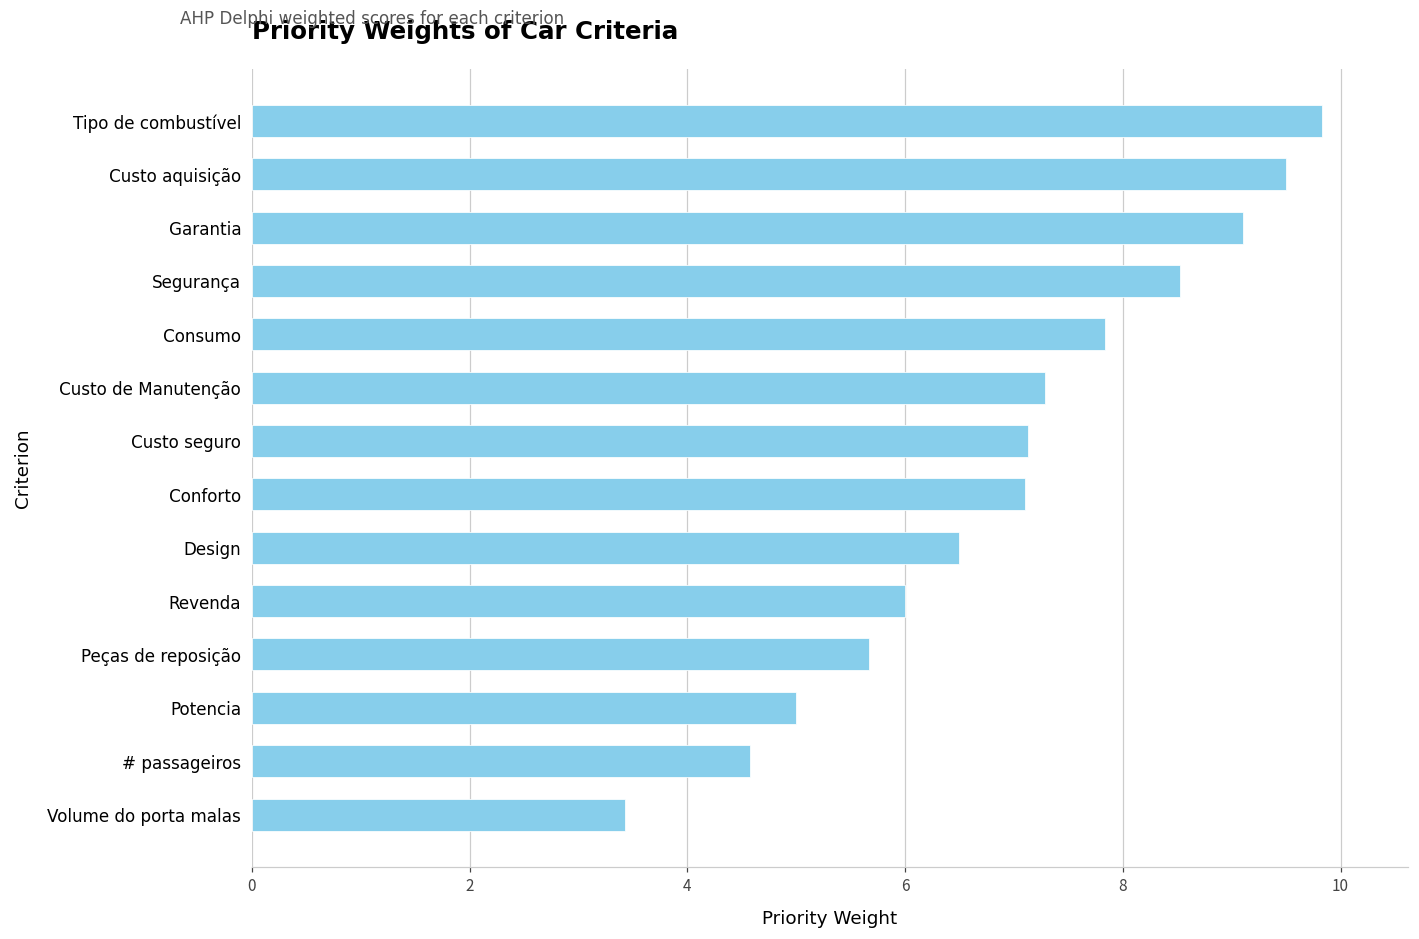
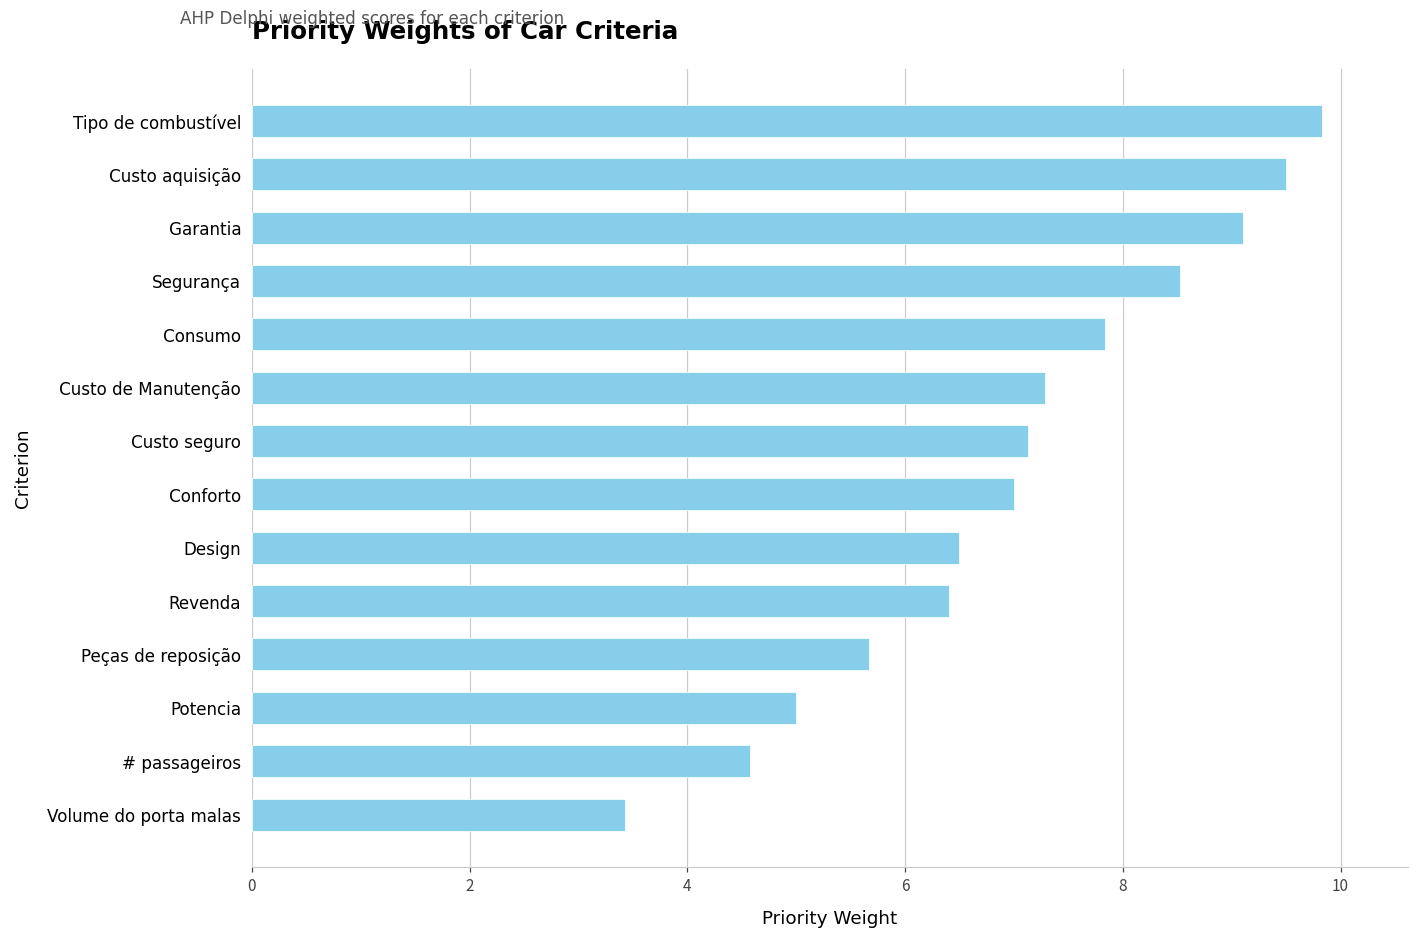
Conforto: 7.1 -> 7.0
Revenda: 6.0 -> 6.4
